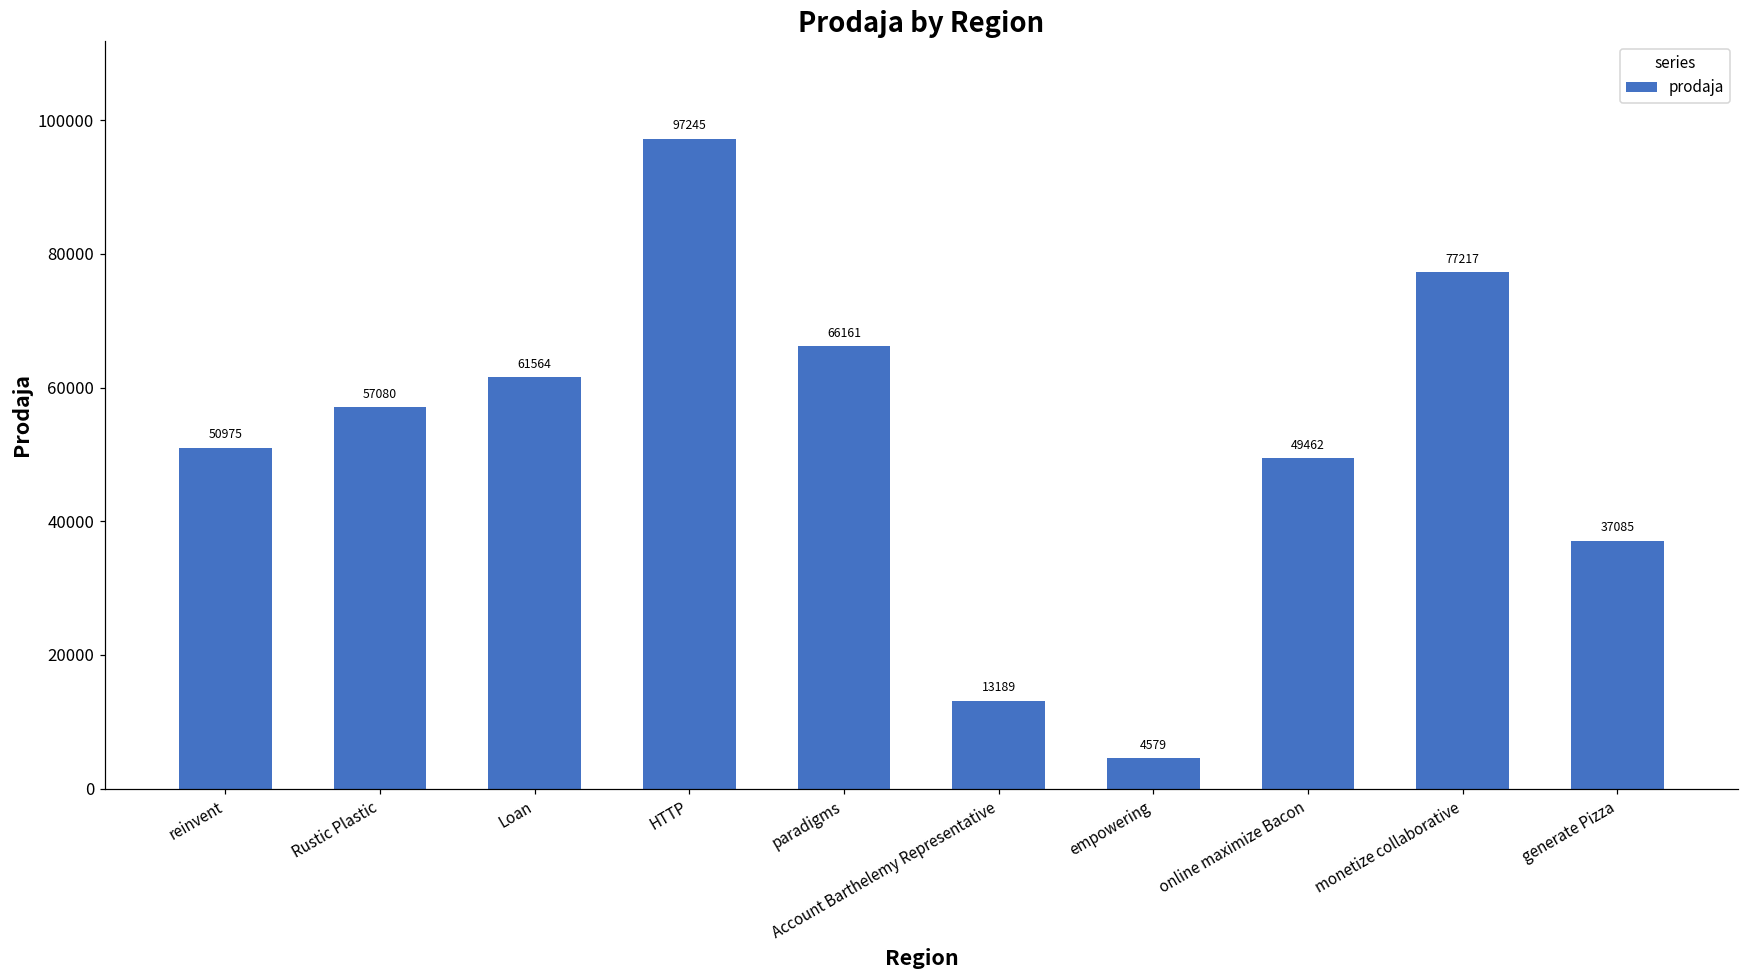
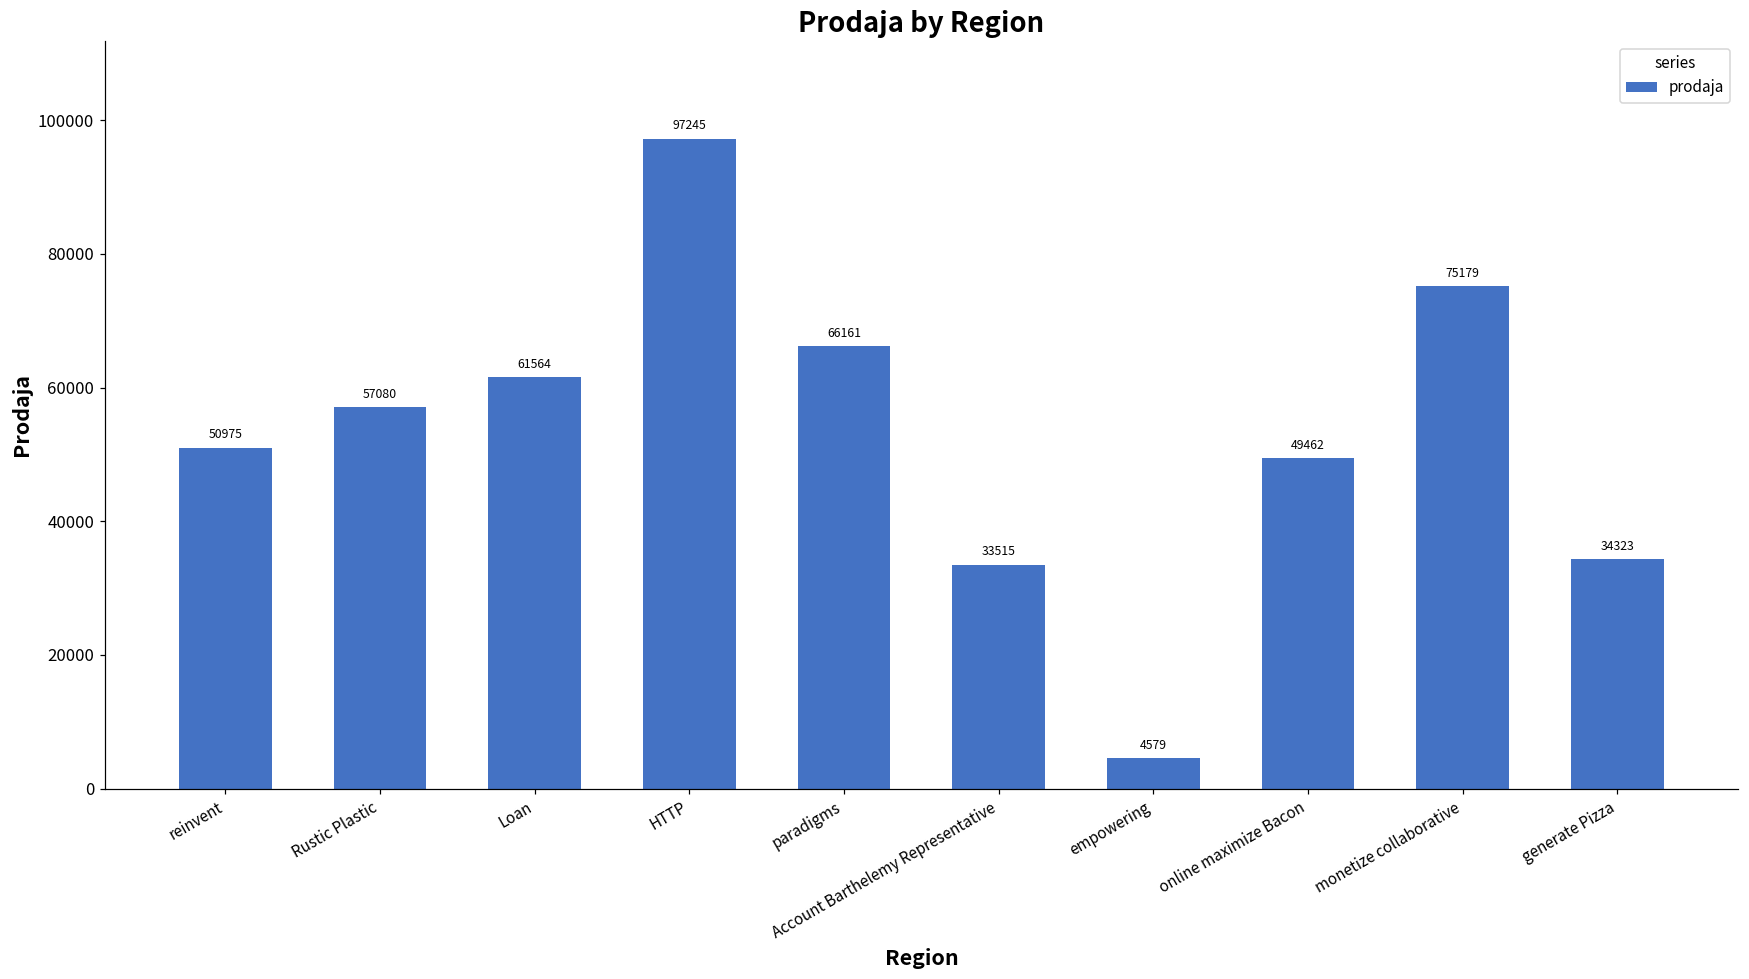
Account Barthelemy Representative: 13189 -> 33515
monetize collaborative: 77217 -> 75179
generate Pizza: 37085 -> 34323
